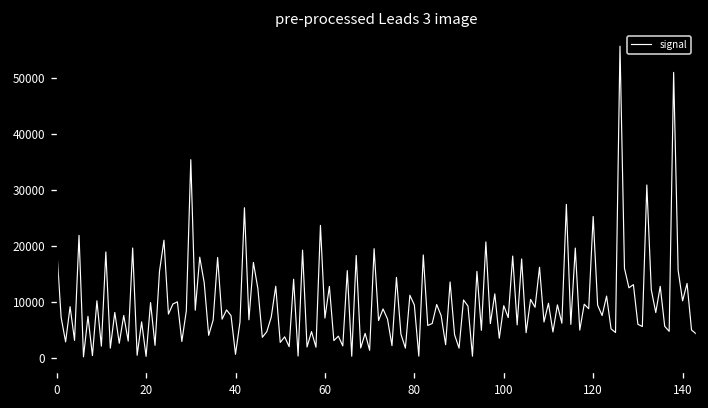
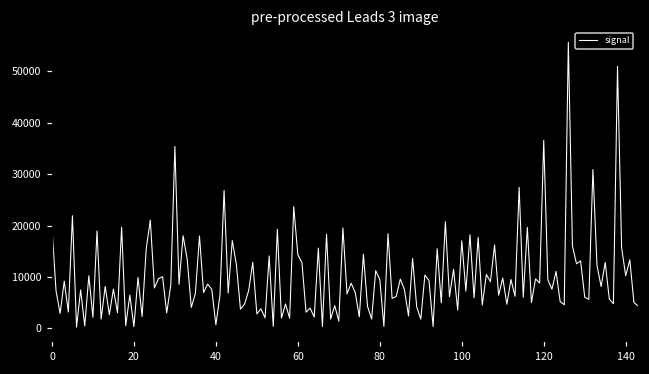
60: 7000 -> 14000
100: 9000 -> 17000
120: 25000 -> 37000
